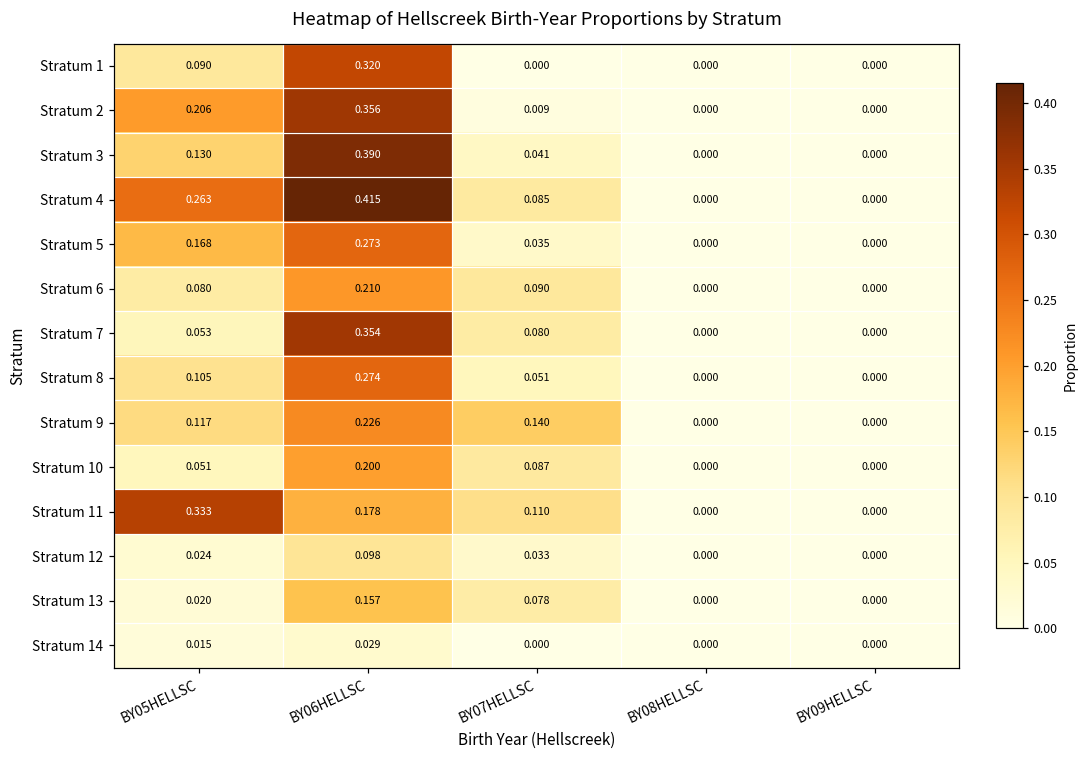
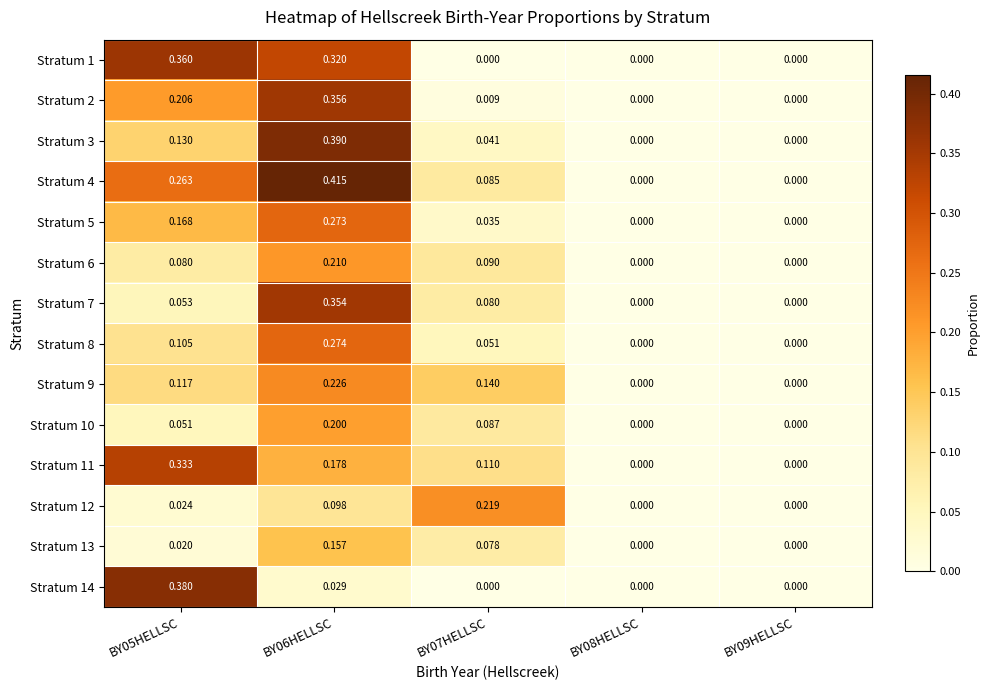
Stratum 1, BY05HELLSC: 0.090 -> 0.360
Stratum 12, BY07HELLSC: 0.033 -> 0.219
Stratum 14, BY05HELLSC: 0.015 -> 0.380
